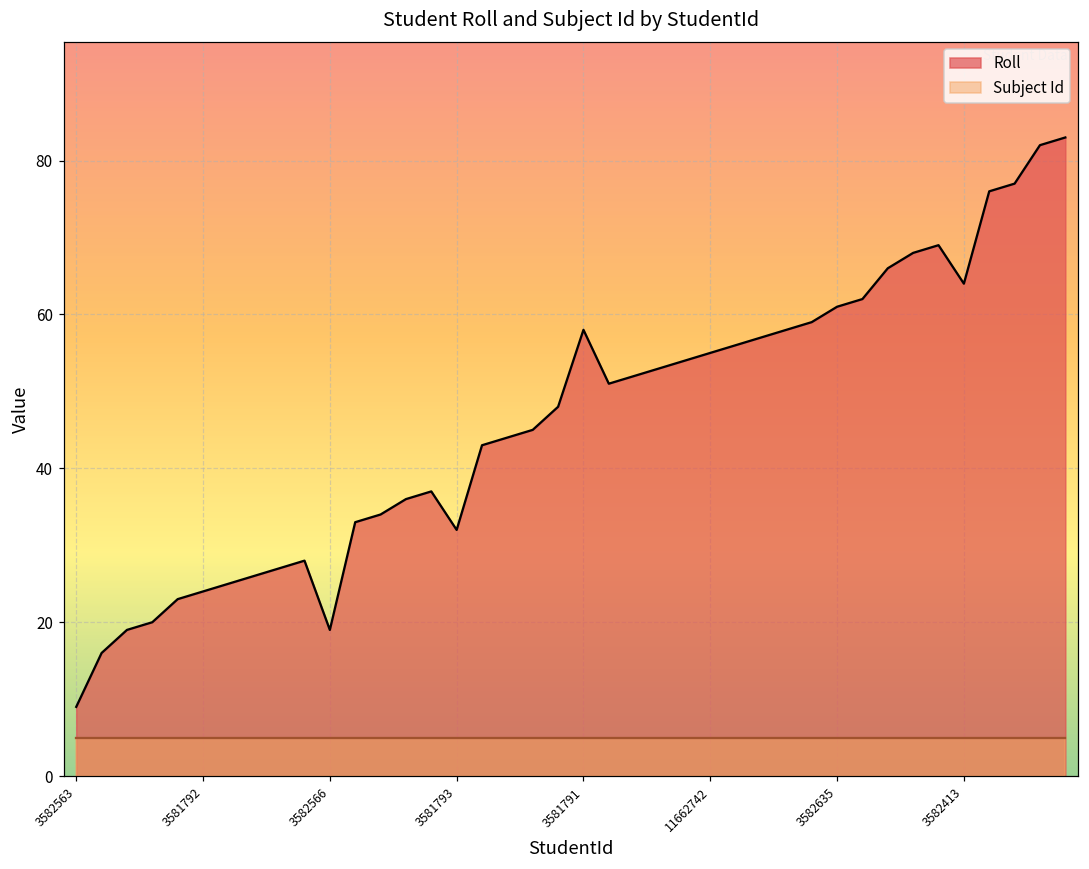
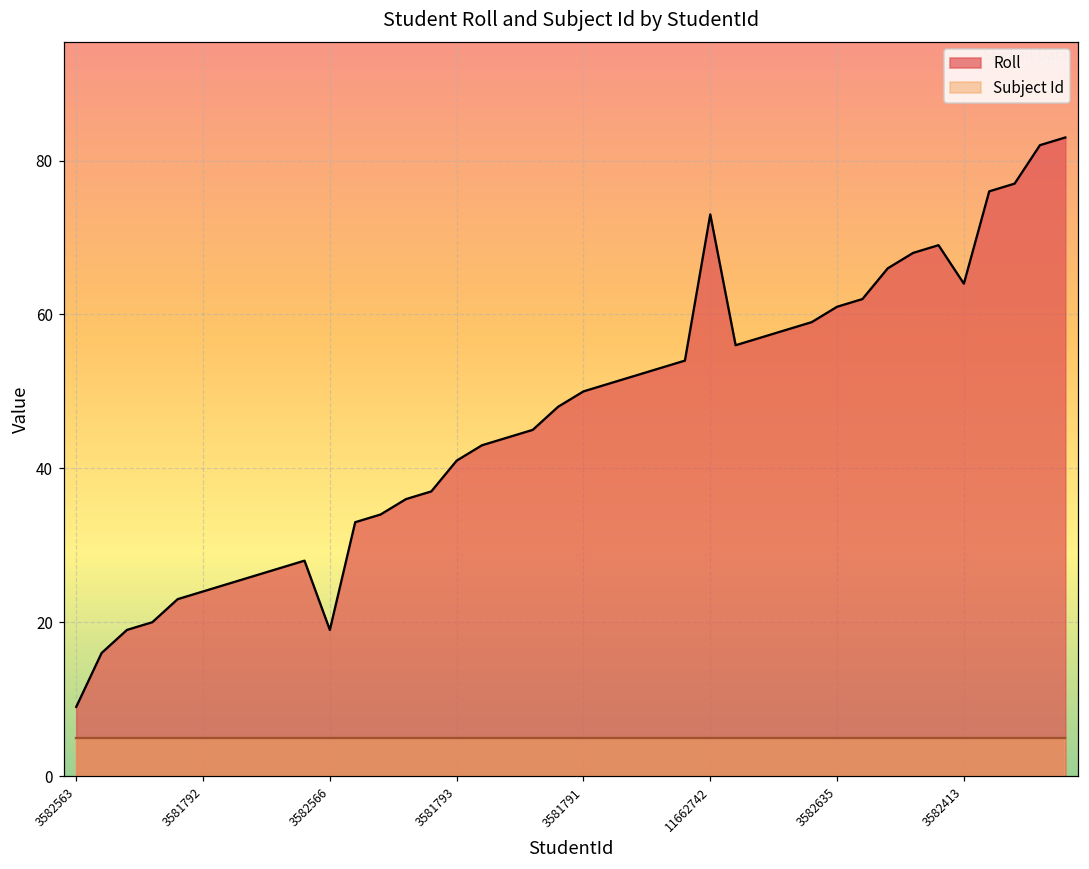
Roll, 3581793: 32 -> 41
Roll, 3581791: 58 -> 50
Roll, 11662742: 55 -> 73
